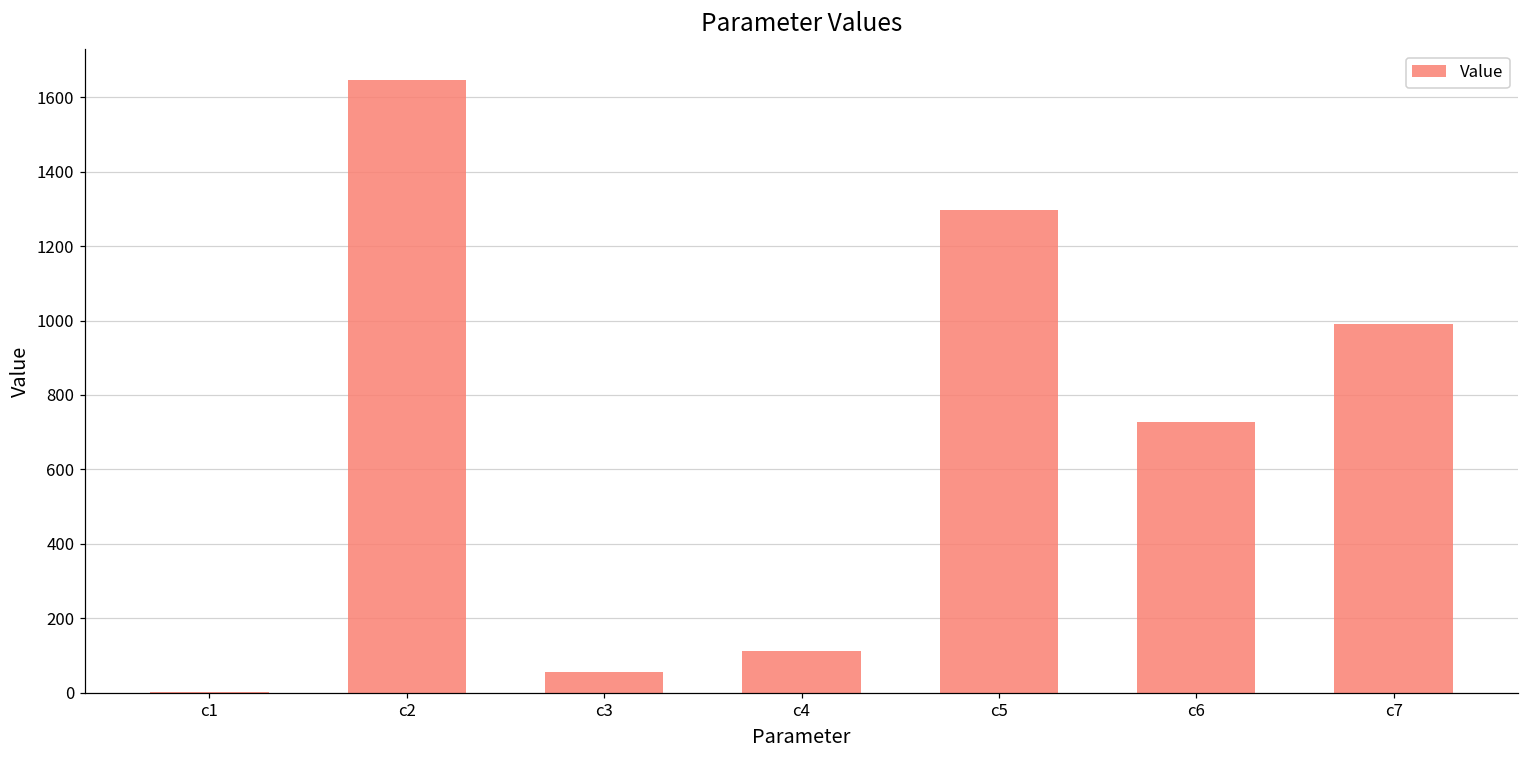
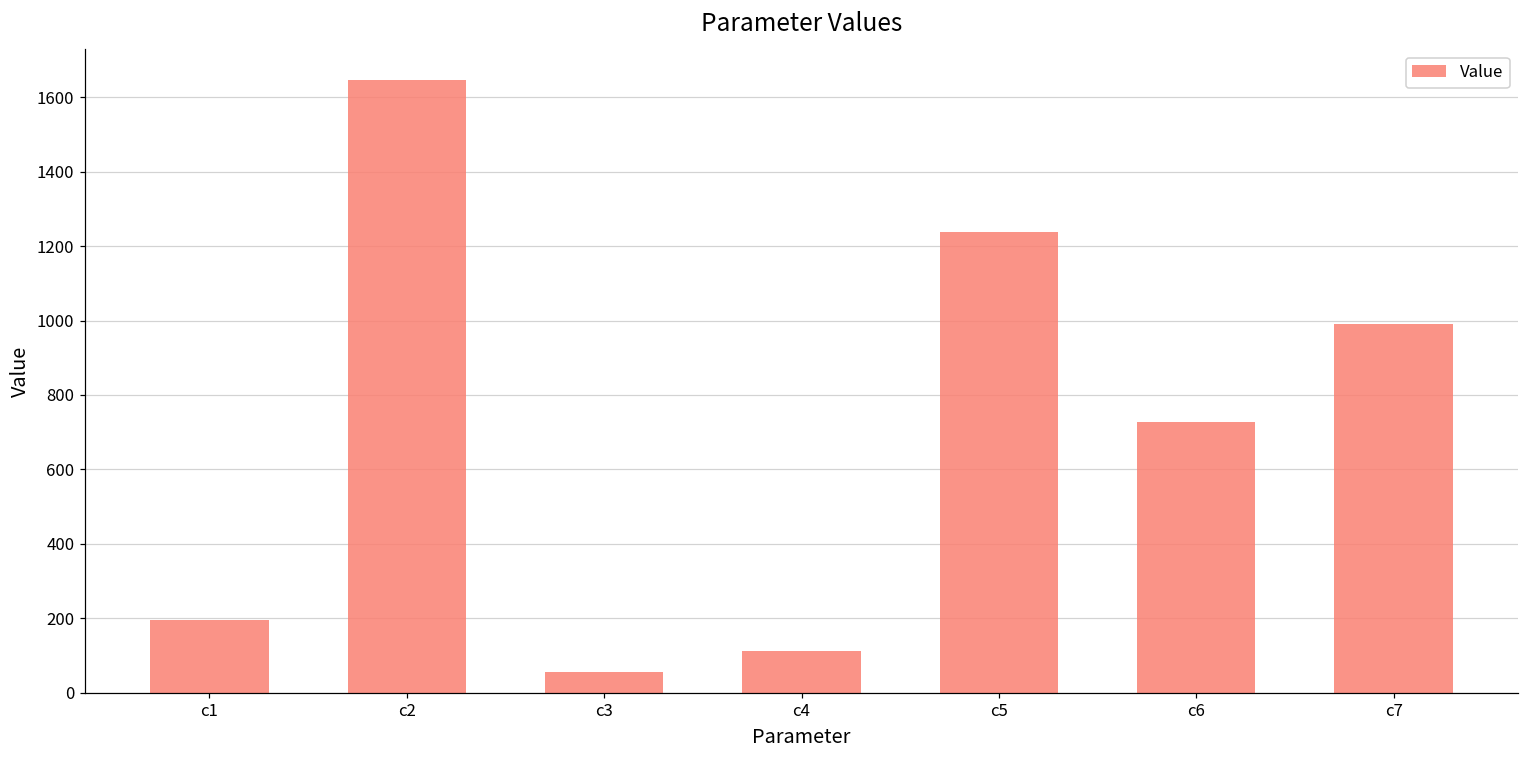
c1: 0 -> 200
c5: 1300 -> 1240
